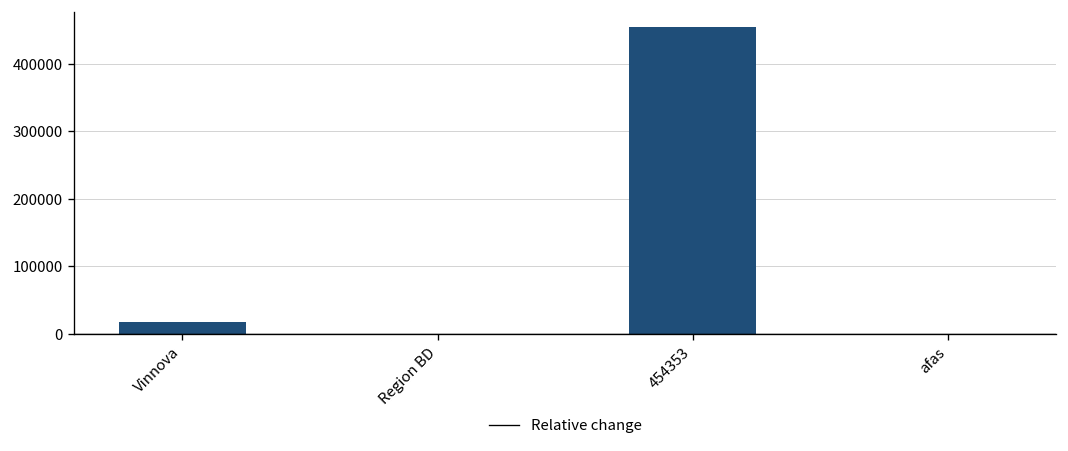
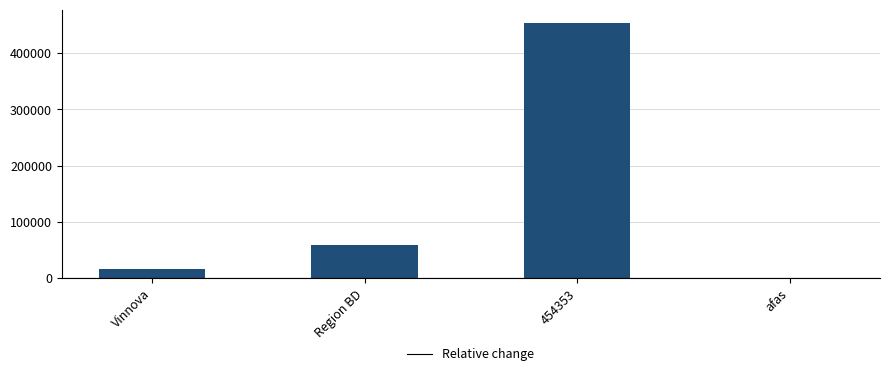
Region BD: 0 -> 60000
